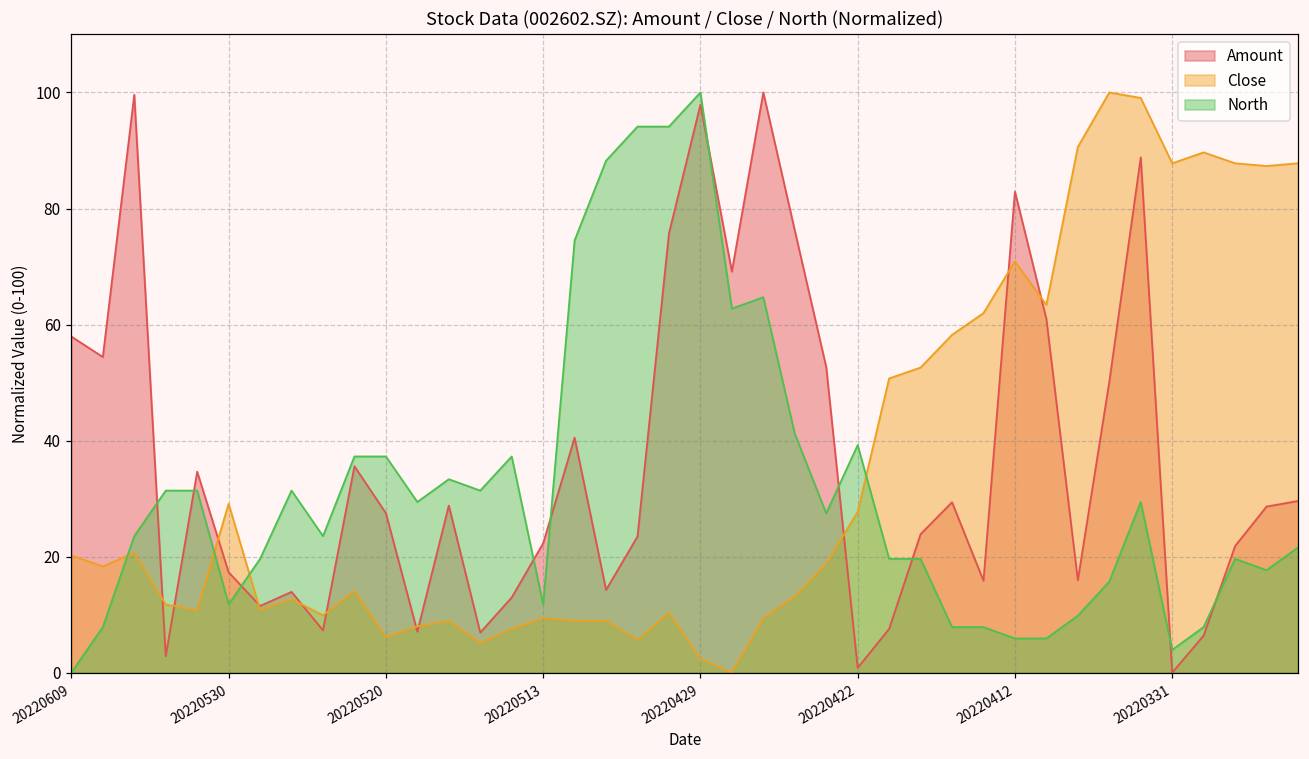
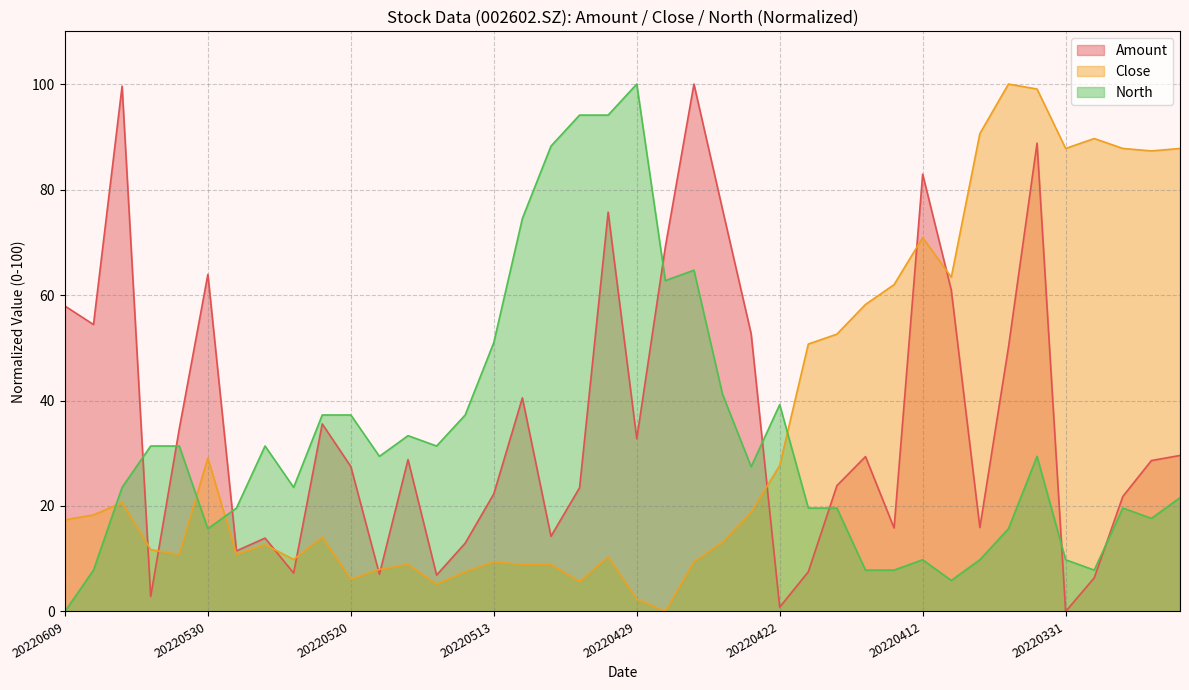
Close, 20220609: 20 -> 17
Amount, 20220530: 17 -> 64
North, 20220530: 12 -> 16
North, 20220513: 12 -> 51
Amount, 20220429: 98 -> 33
North, 20220412: 6 -> 10
North, 20220331: 4 -> 10
